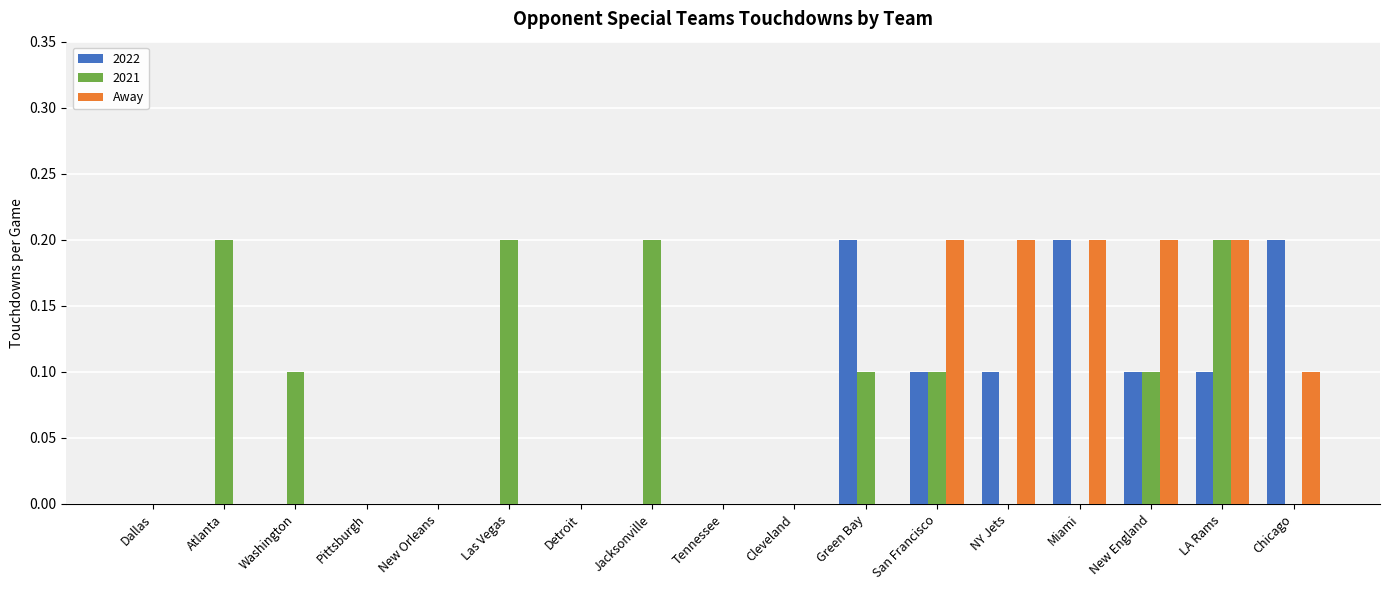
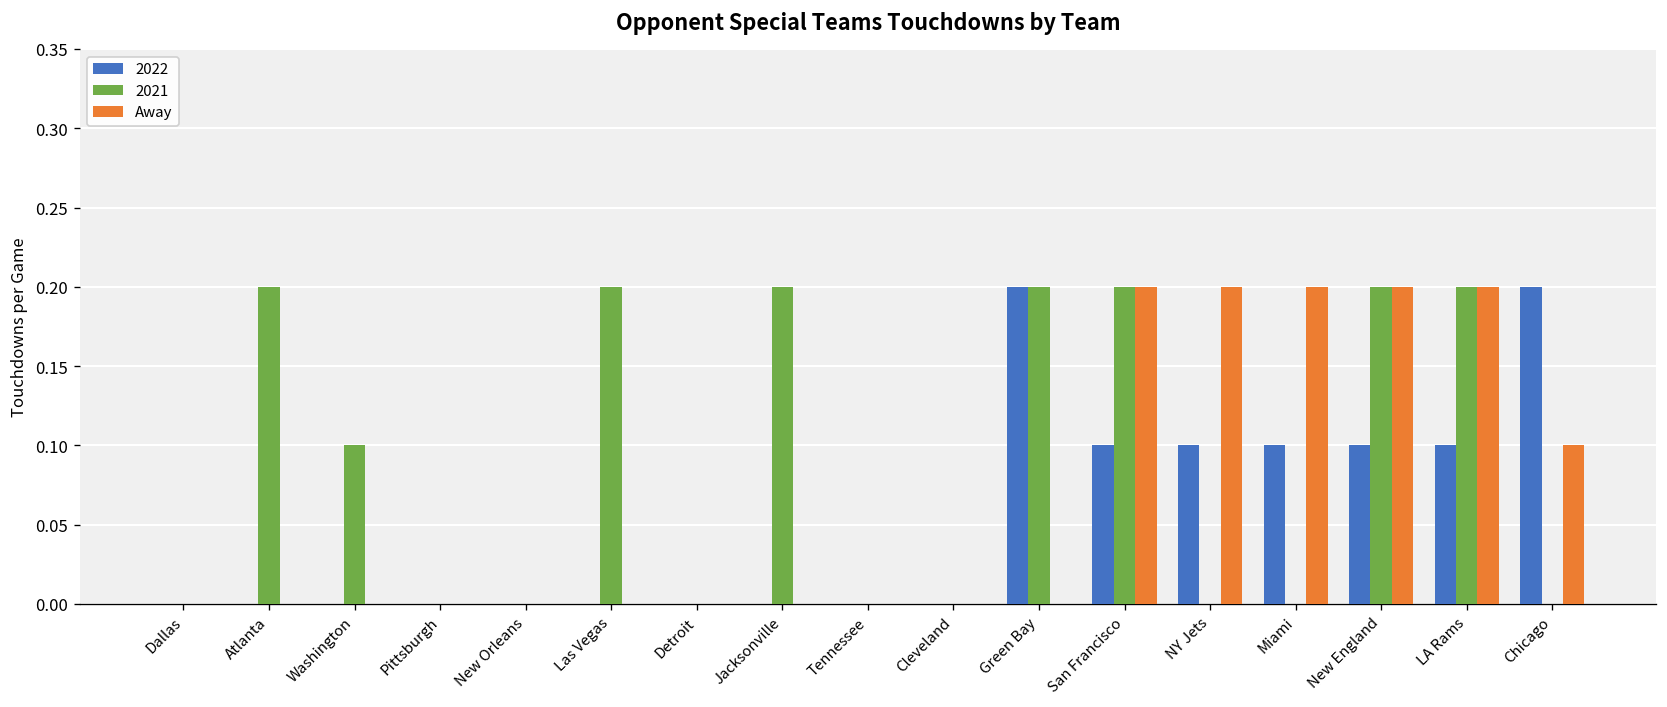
2021, Green Bay: 0.1 -> 0.2
2021, San Francisco: 0.1 -> 0.2
2022, Miami: 0.2 -> 0.1
2021, New England: 0.1 -> 0.2
